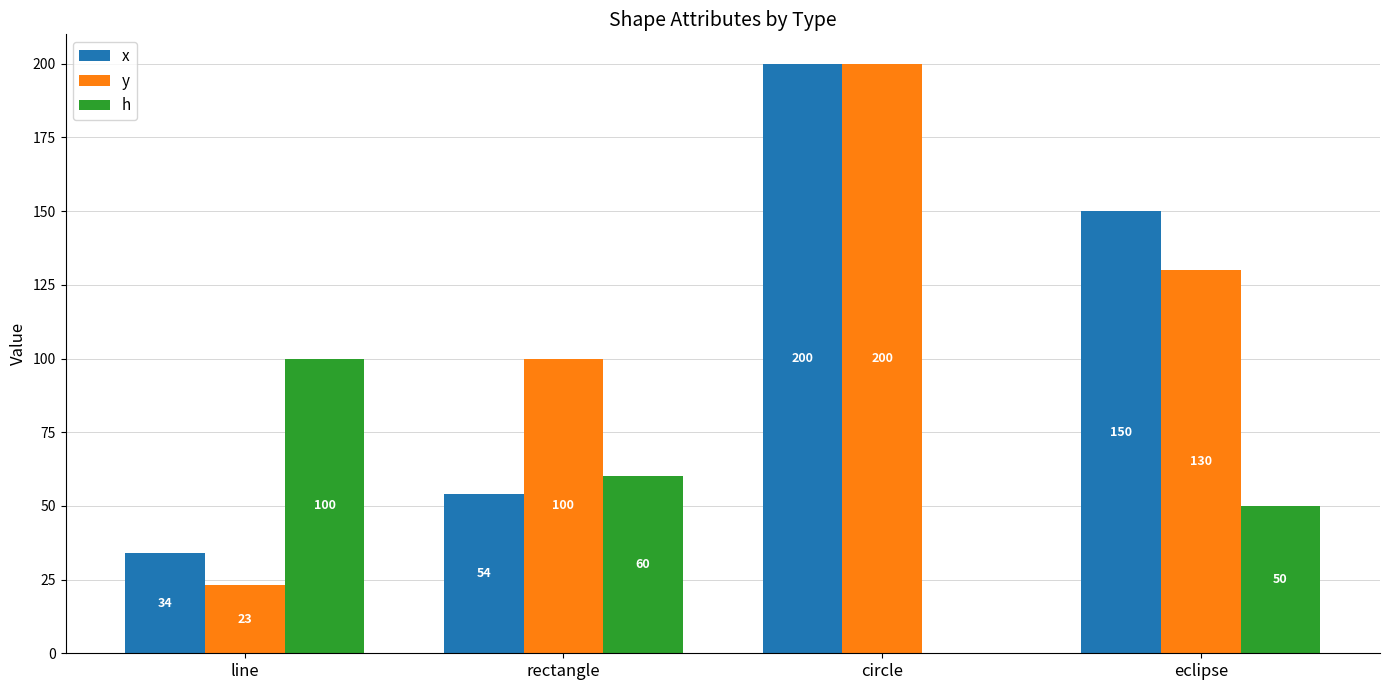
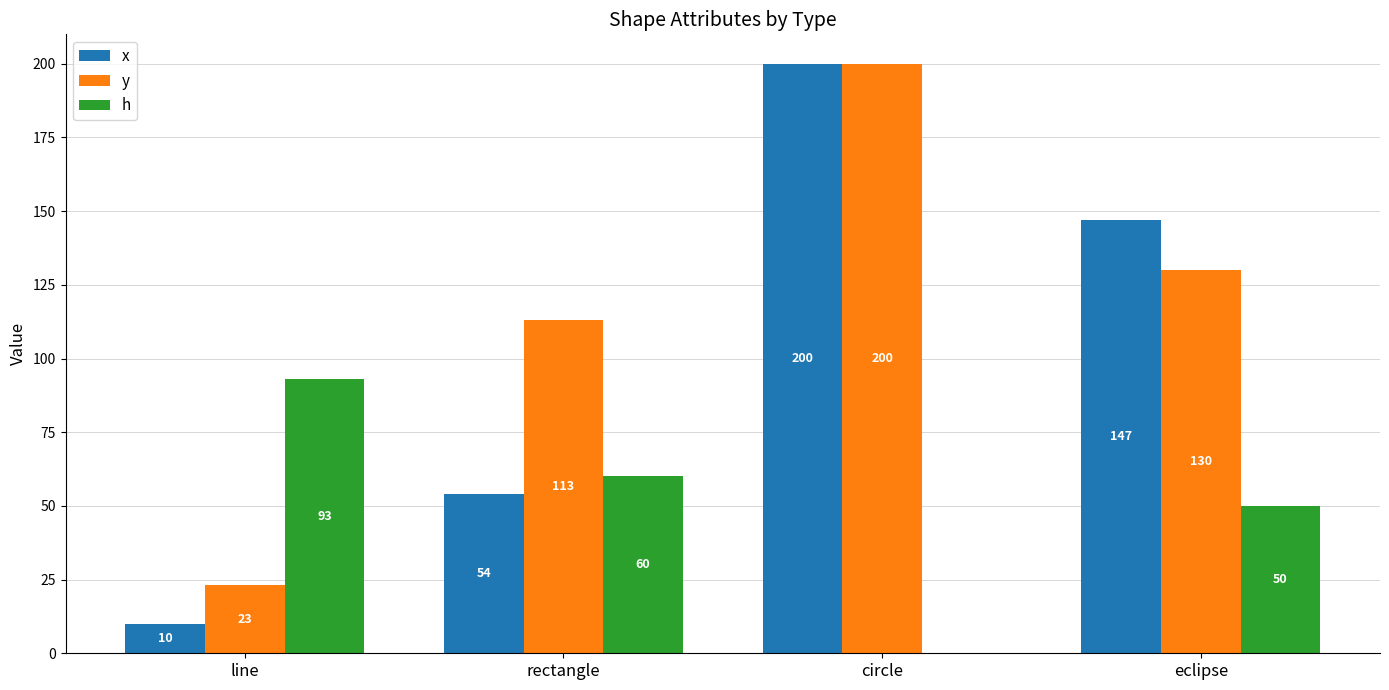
x, line: 34 -> 10
h, line: 100 -> 93
y, rectangle: 100 -> 113
x, eclipse: 150 -> 147
